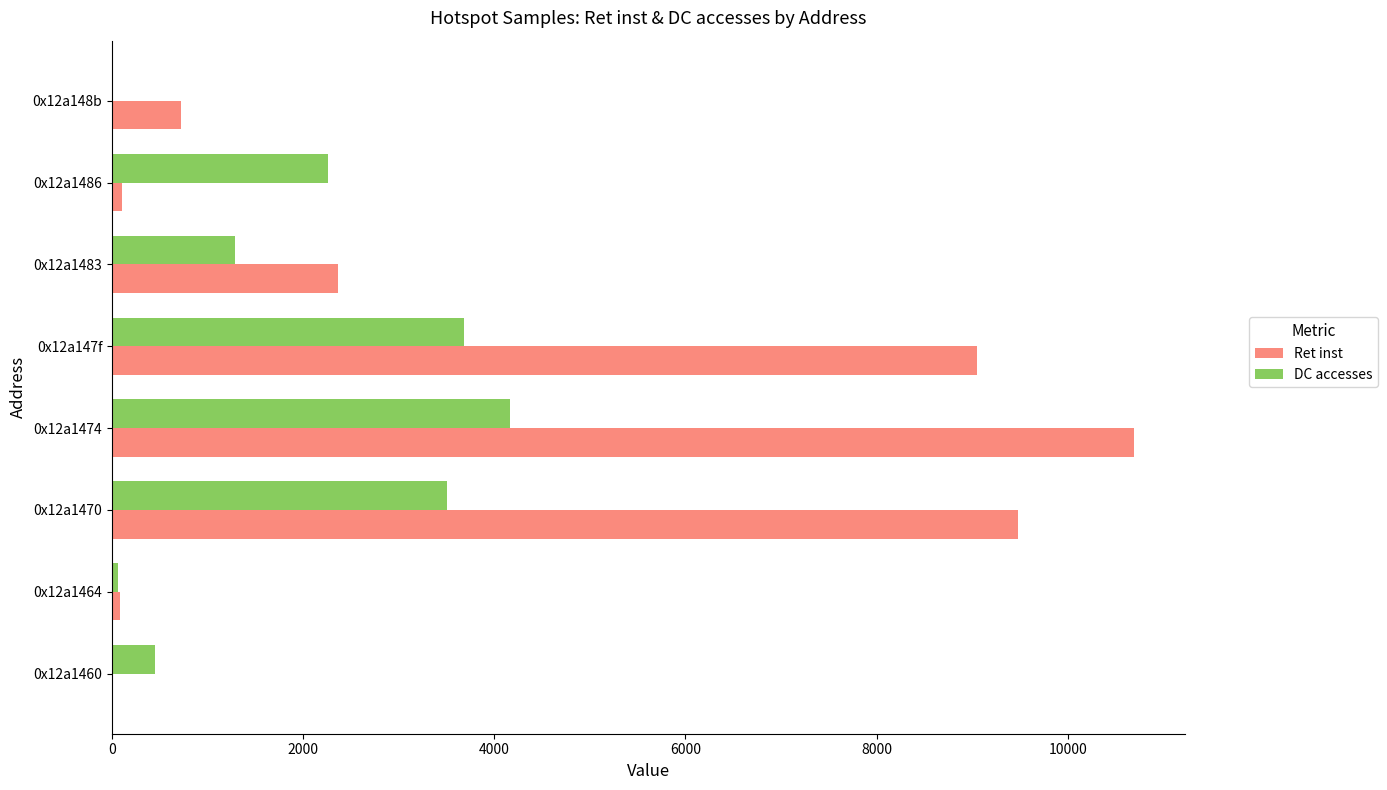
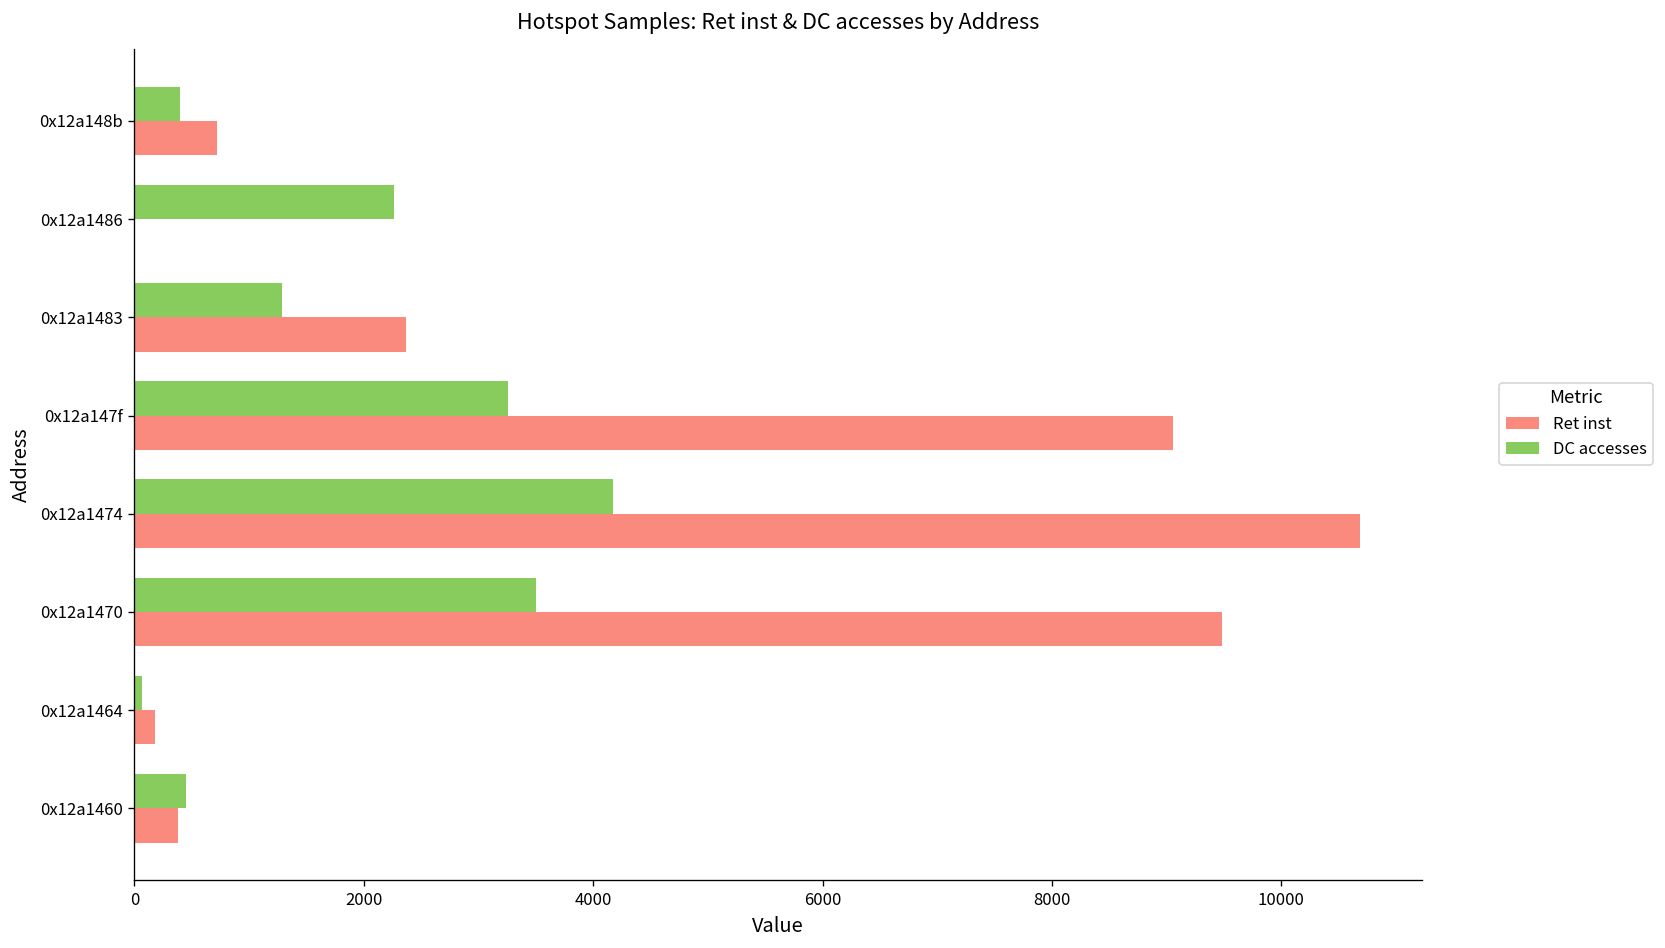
DC accesses, 0x12a148b: 0 -> 400
Ret inst, 0x12a1486: 100 -> 0
DC accesses, 0x12a147f: 3700 -> 3300
Ret inst, 0x12a1464: 100 -> 200
Ret inst, 0x12a1460: 0 -> 400
